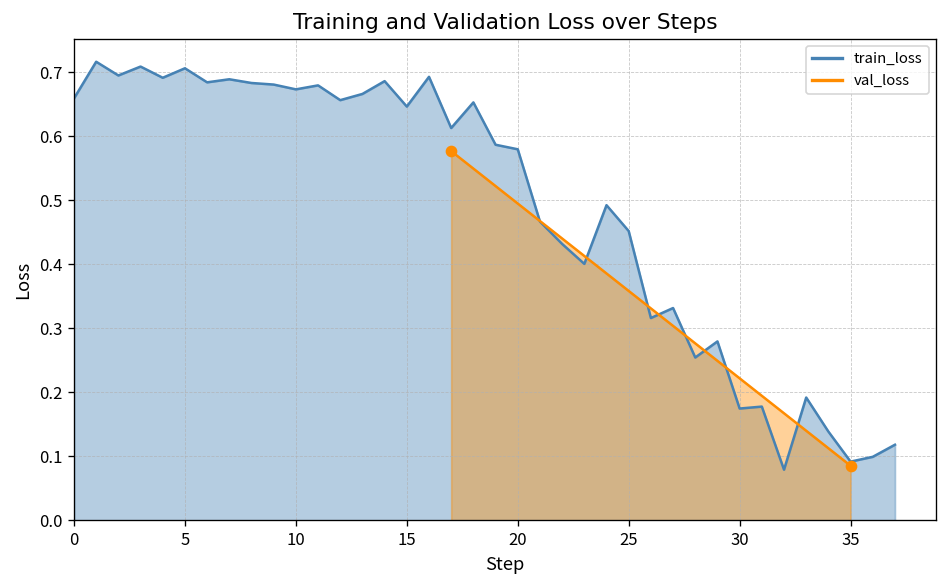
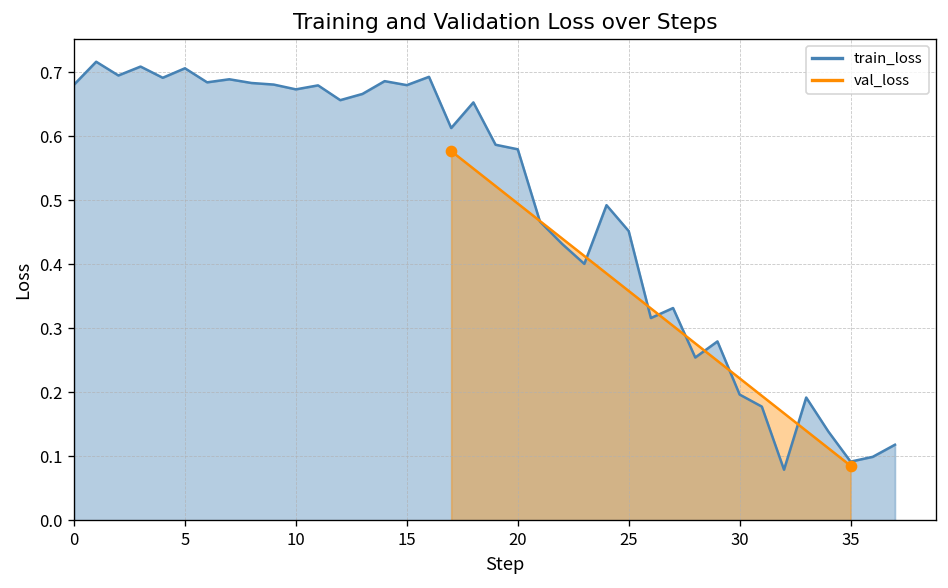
train_loss, 0: 0.66 -> 0.68
train_loss, 15: 0.65 -> 0.68
train_loss, 30: 0.17 -> 0.20
